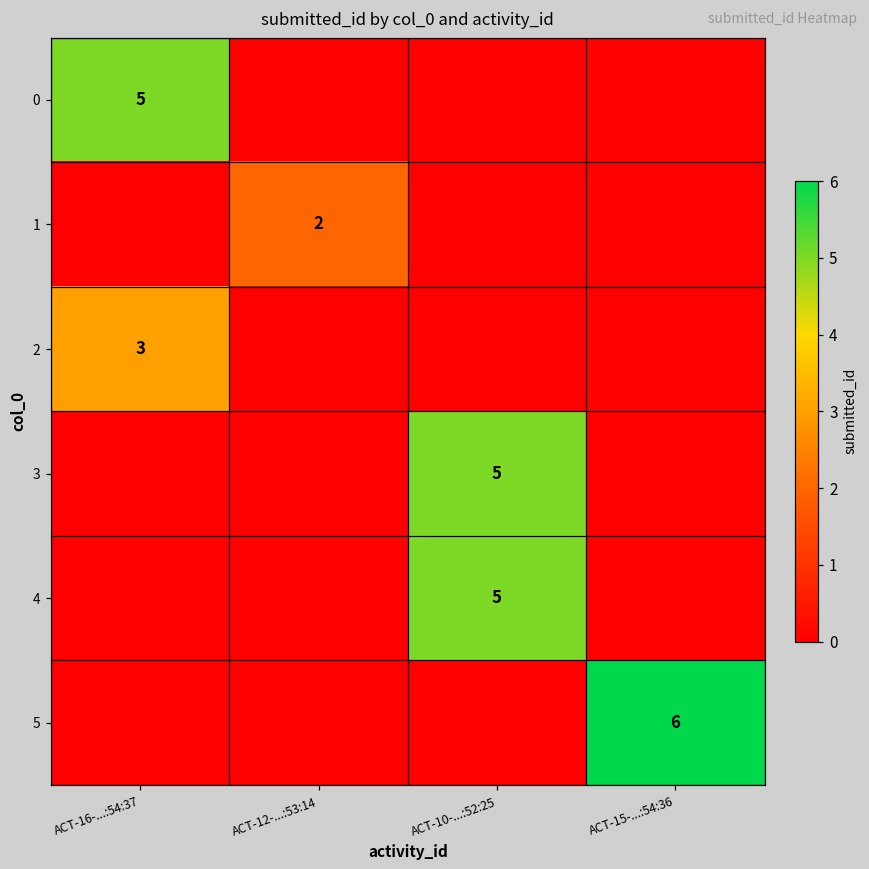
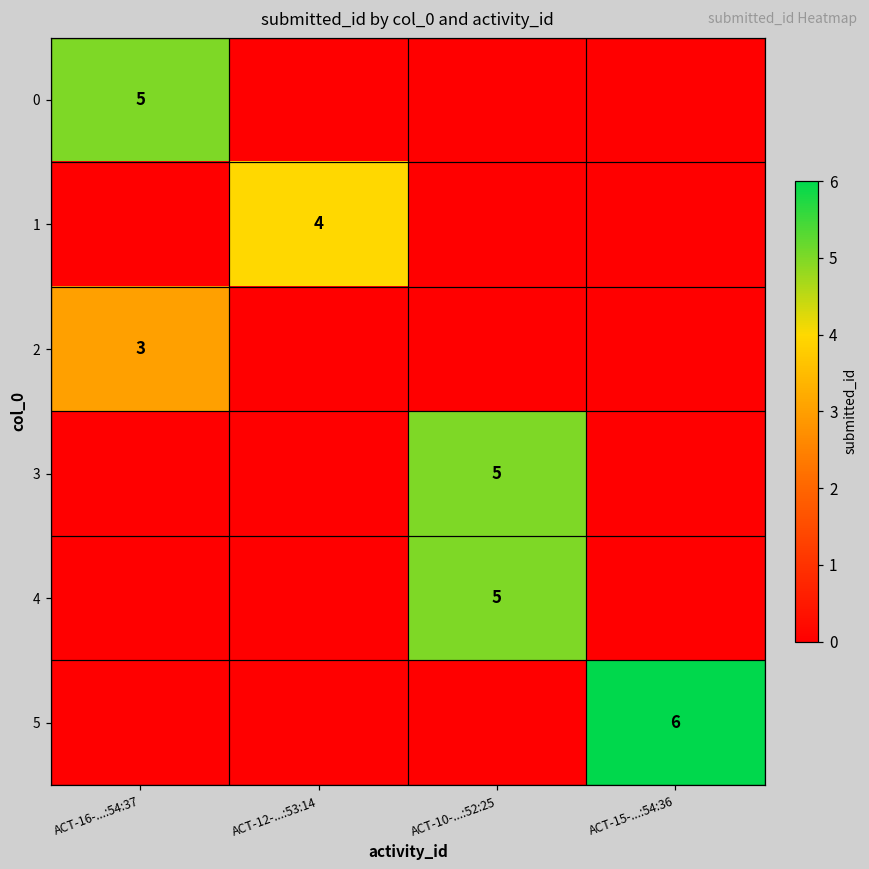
1, ACT-12-...:53:14: 2 -> 4
